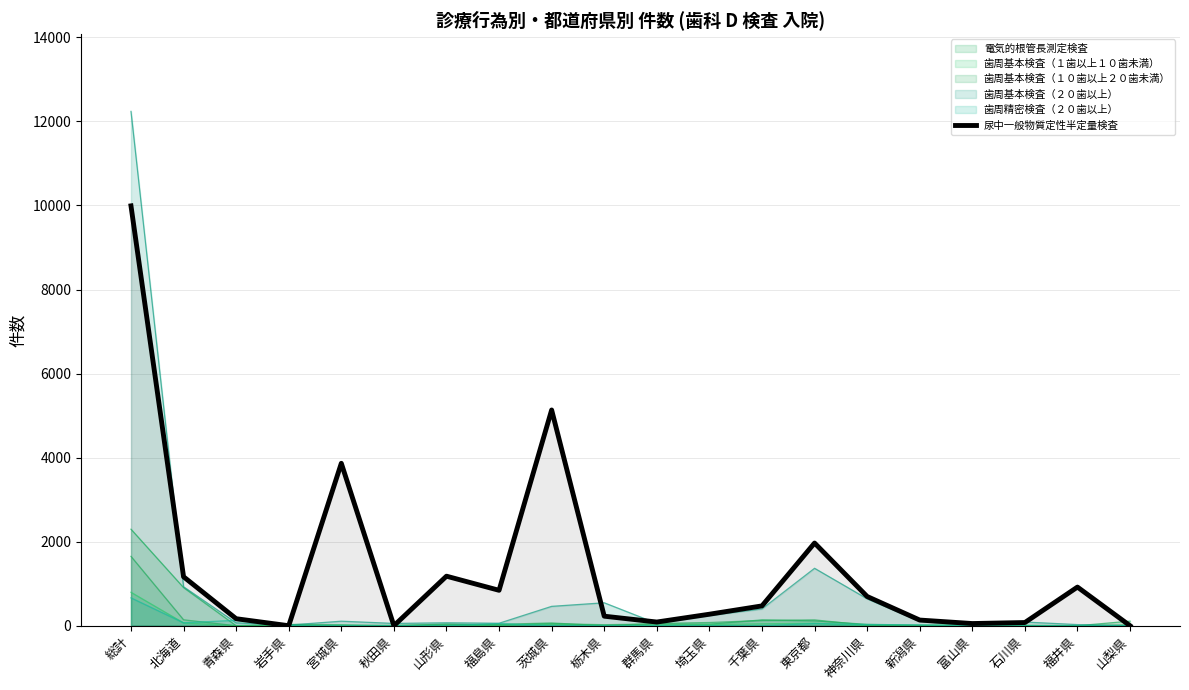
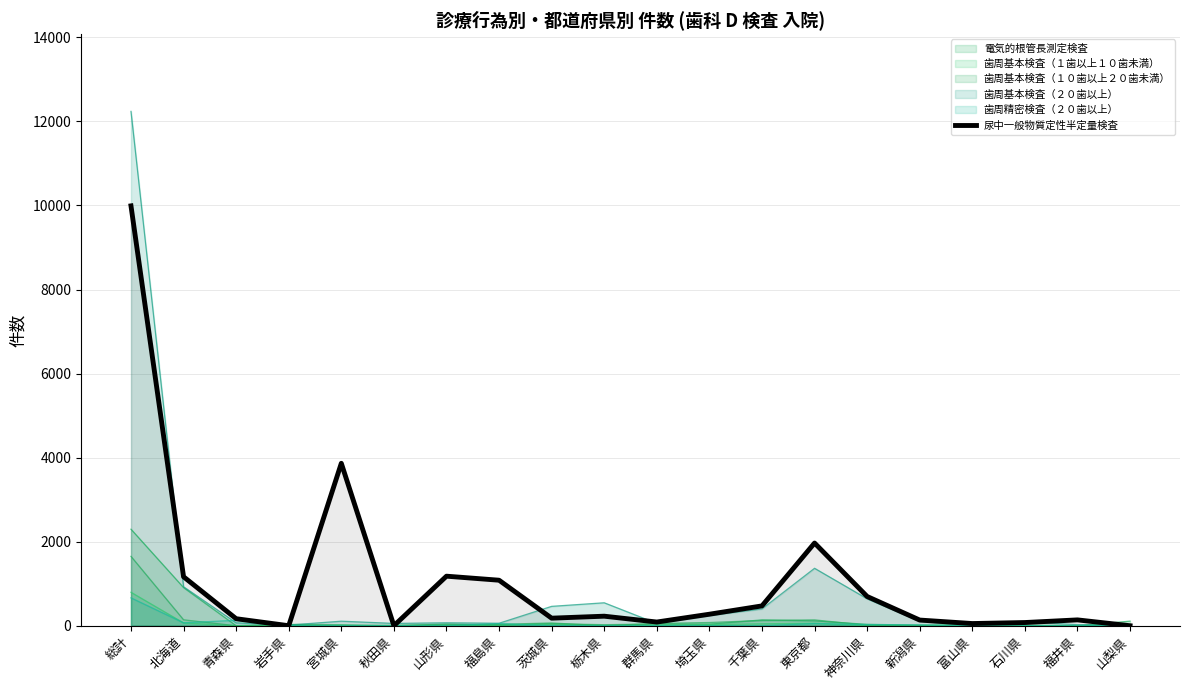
尿中一般物質定性半定量検査, 福島県: 800 -> 1100
尿中一般物質定性半定量検査, 茨城県: 5100 -> 200
尿中一般物質定性半定量検査, 福井県: 900 -> 100
